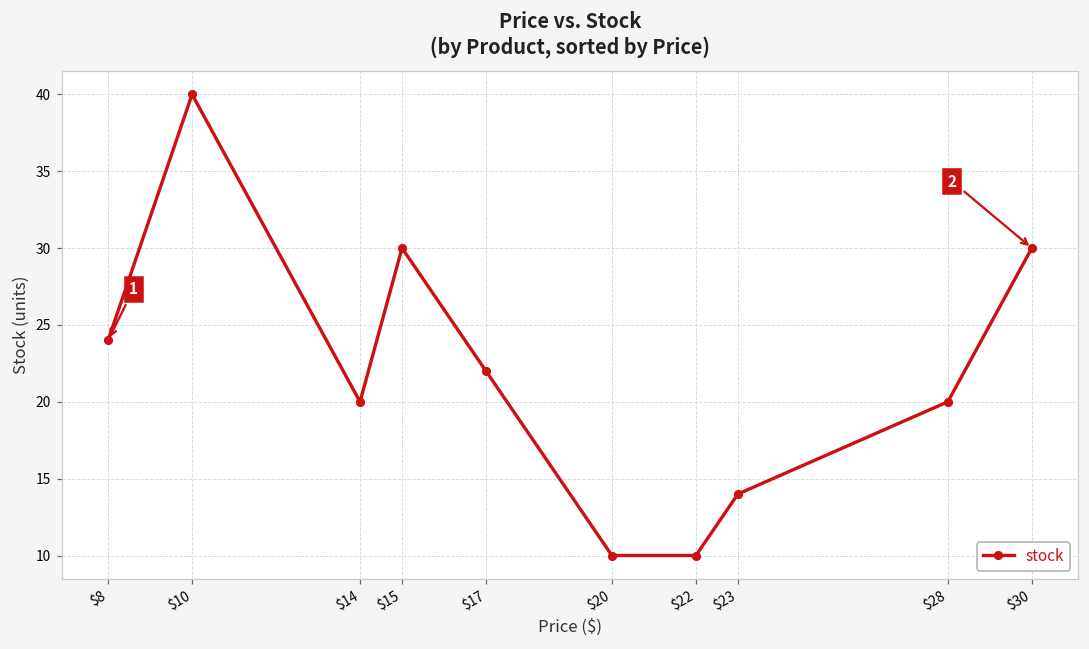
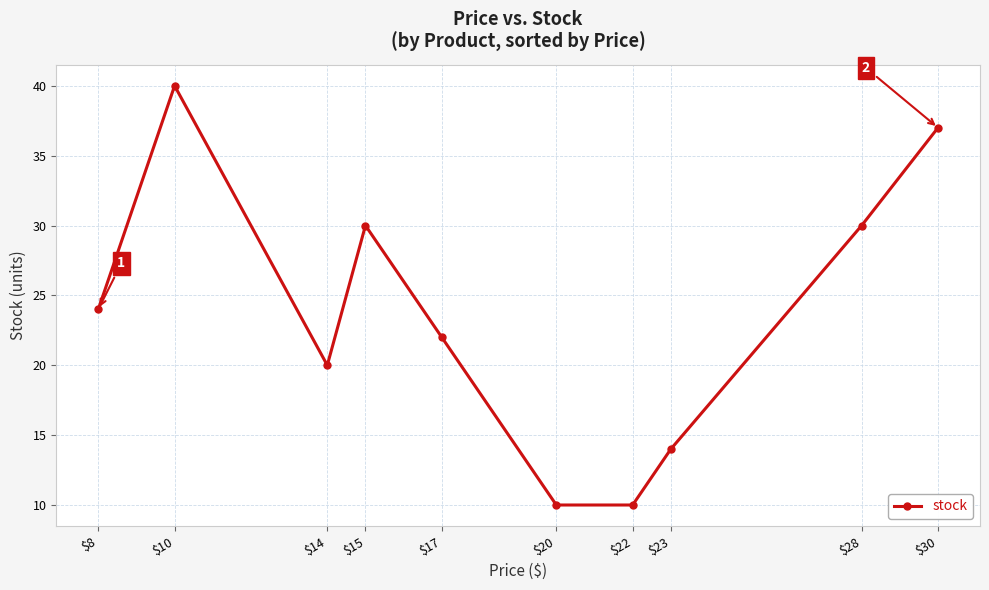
$28: 20 -> 30
$30: 30 -> 37
